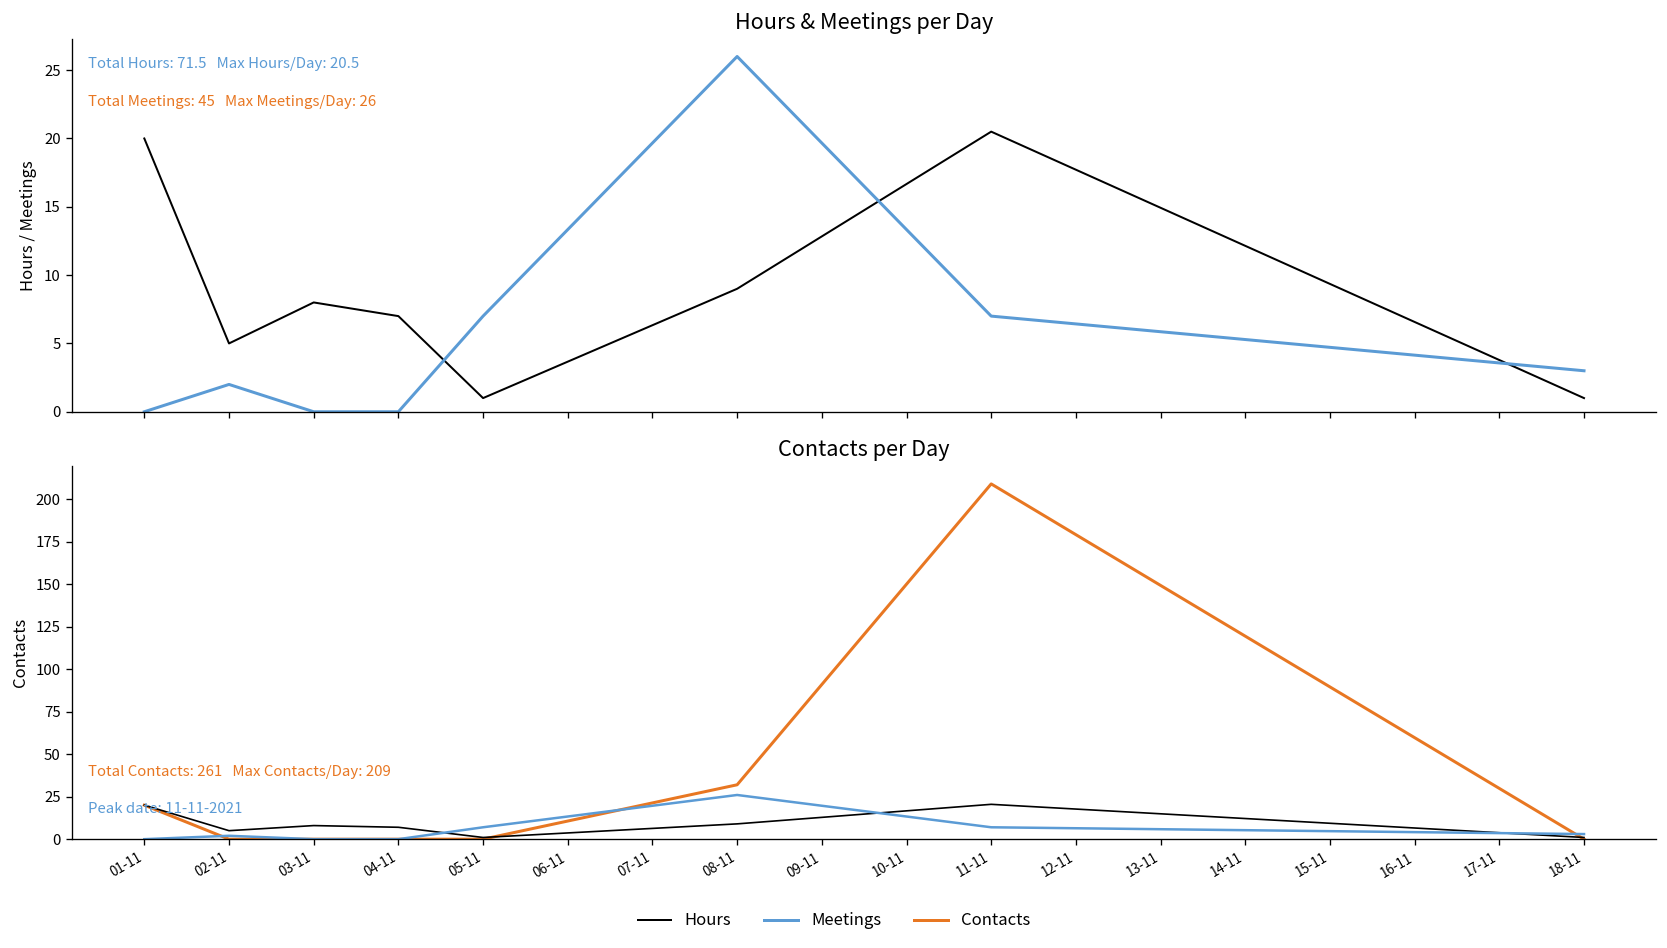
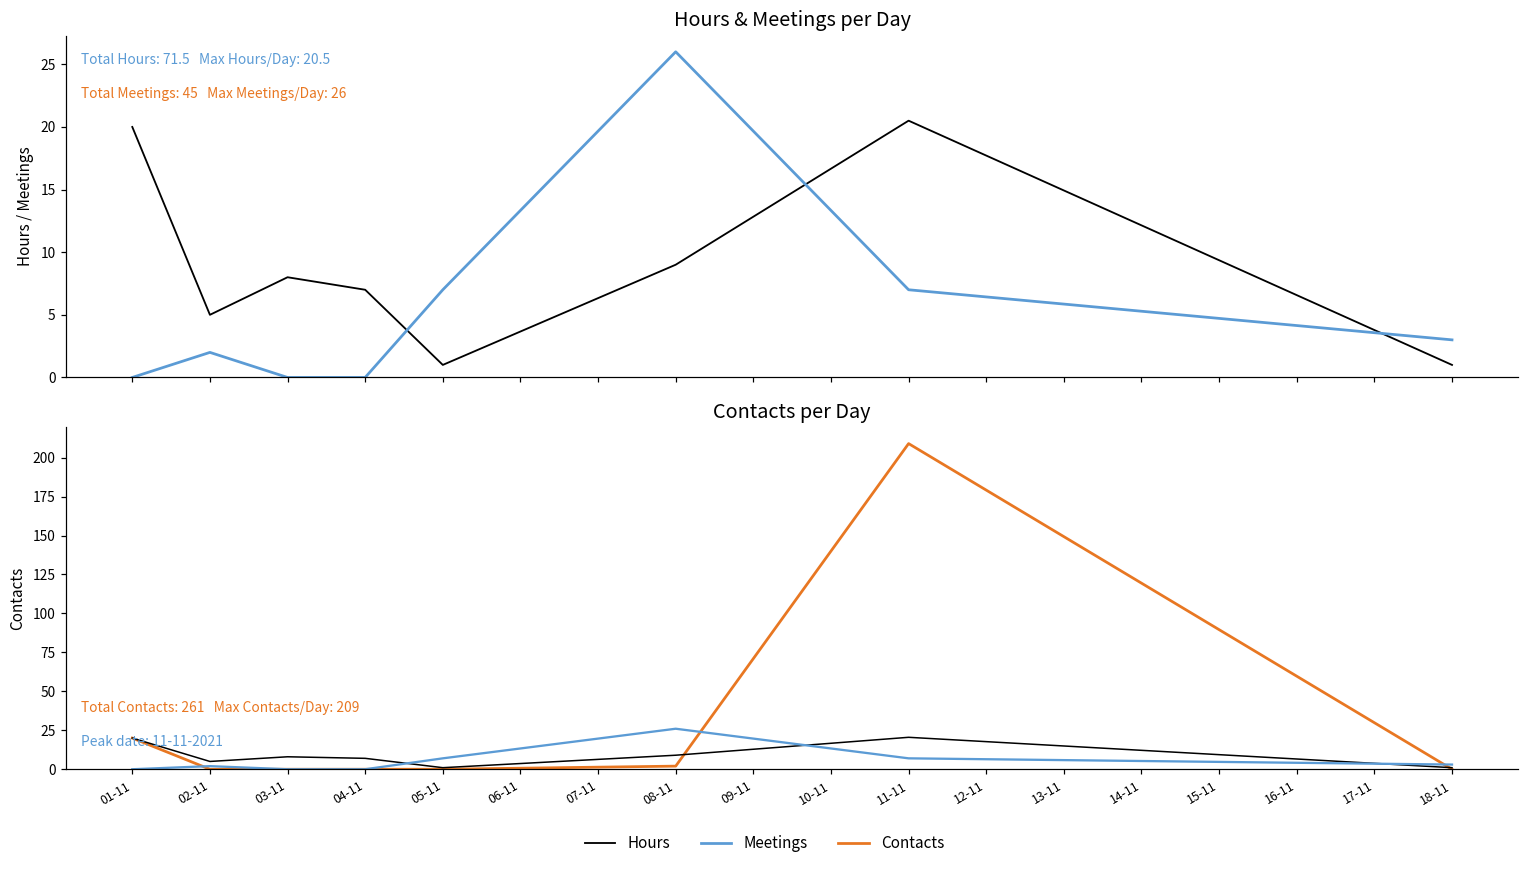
Contacts per Day, Contacts, 08-11: 32 -> 2
